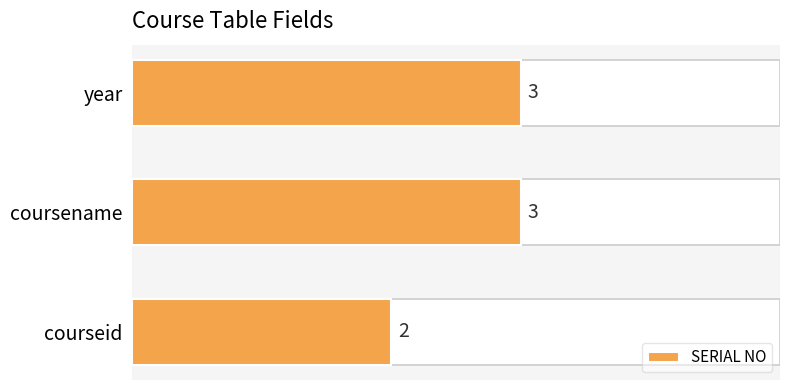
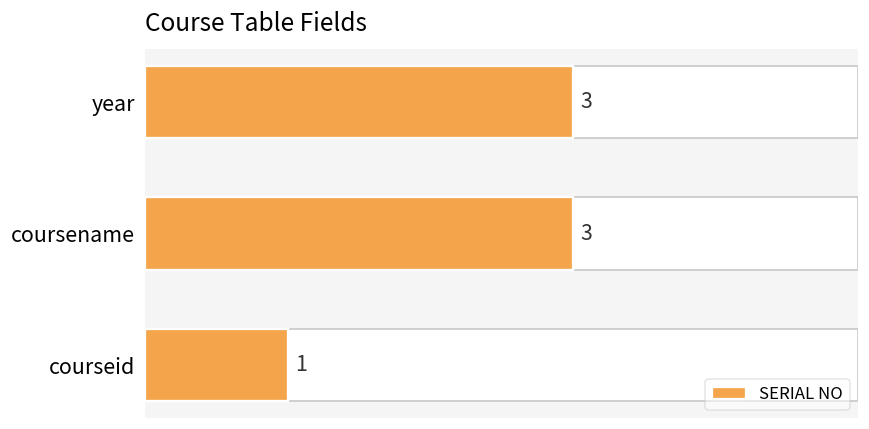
courseid: 2 -> 1
